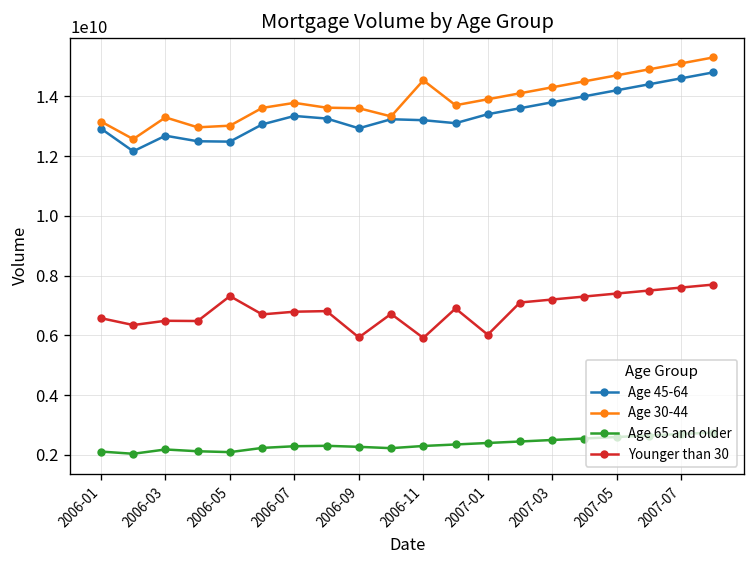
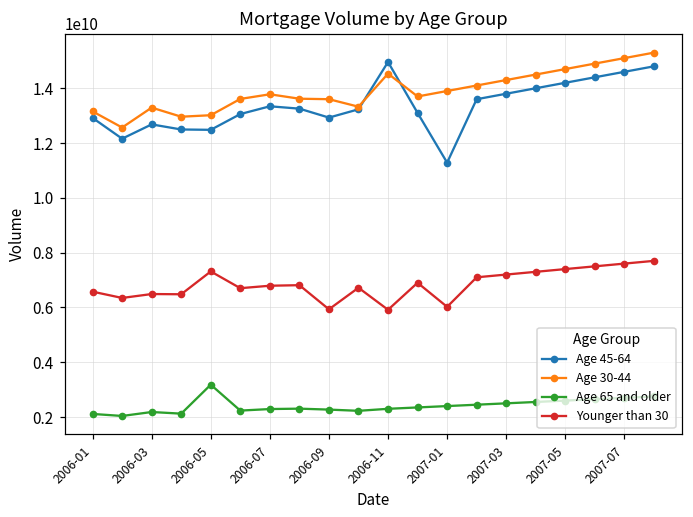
Age 65 and older, 2006-05: 2100000000 -> 3200000000
Age 45-64, 2006-11: 13200000000 -> 15000000000
Age 45-64, 2007-01: 13400000000 -> 11300000000
